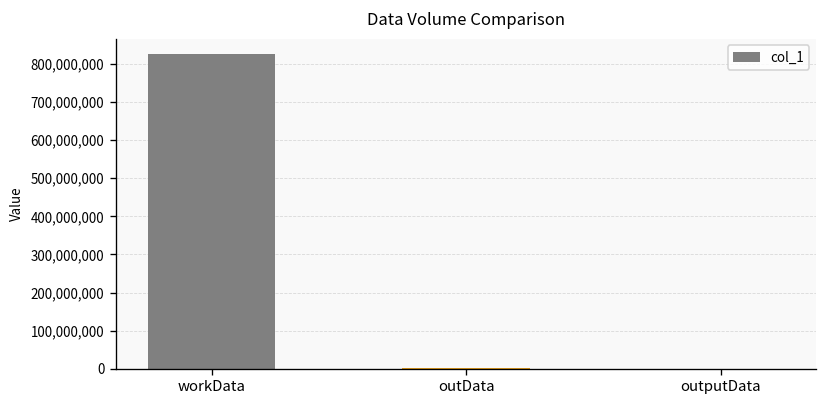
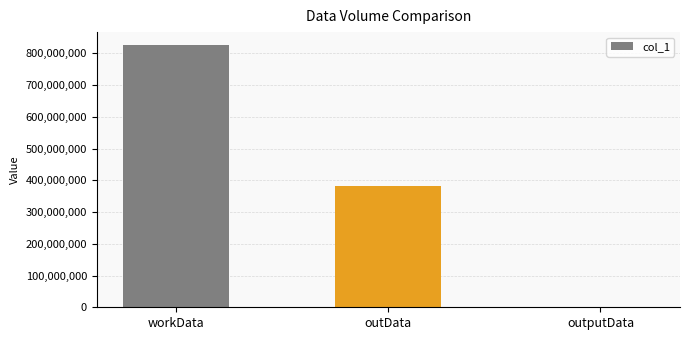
outData: 0 -> 380,000,000
